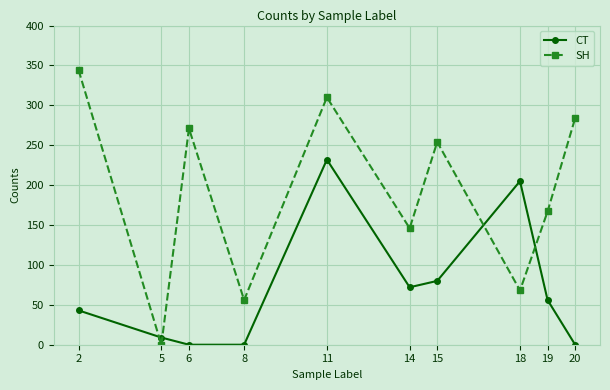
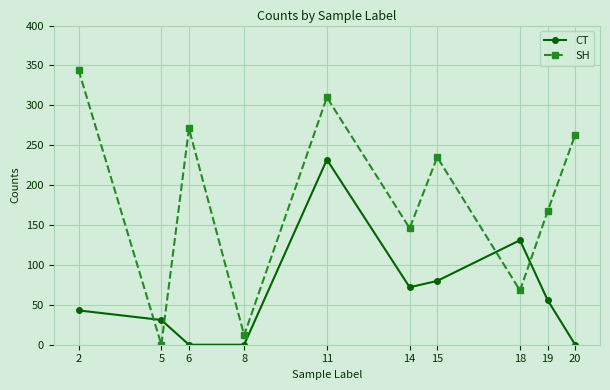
CT, 5: 10 -> 30
SH, 8: 60 -> 10
SH, 15: 250 -> 240
CT, 18: 210 -> 130
SH, 20: 280 -> 260
